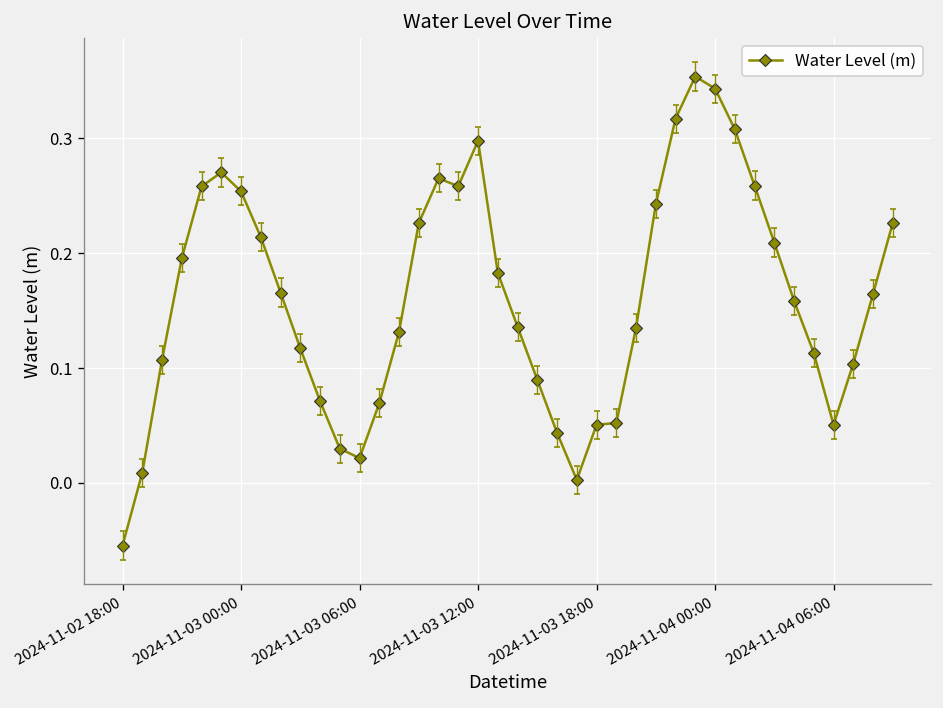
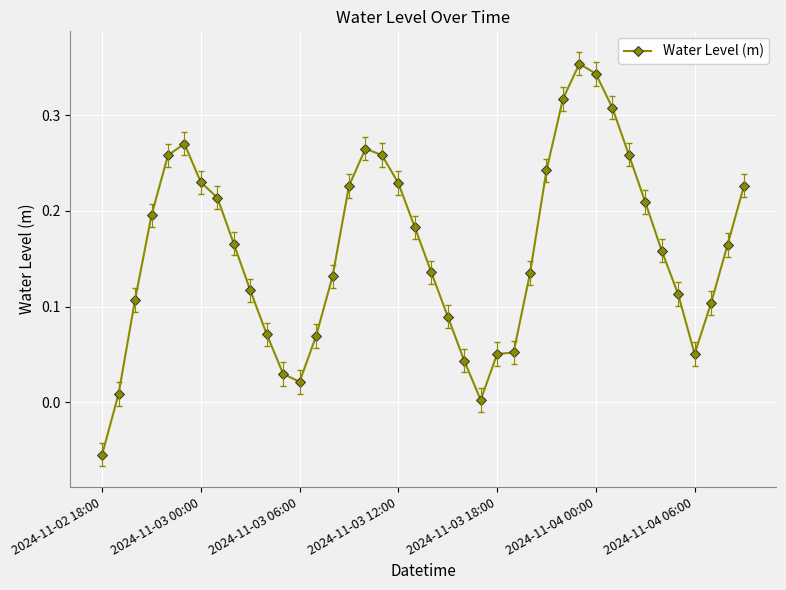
Water Level (m), 2024-11-03 00:00: 0.25 -> 0.23
Water Level (m), 2024-11-03 12:00: 0.30 -> 0.23
